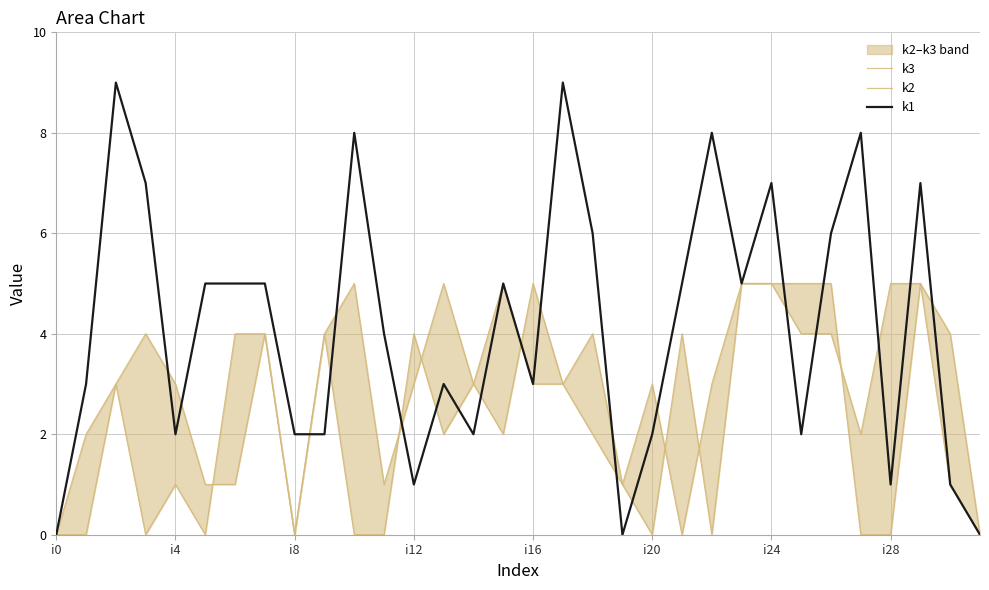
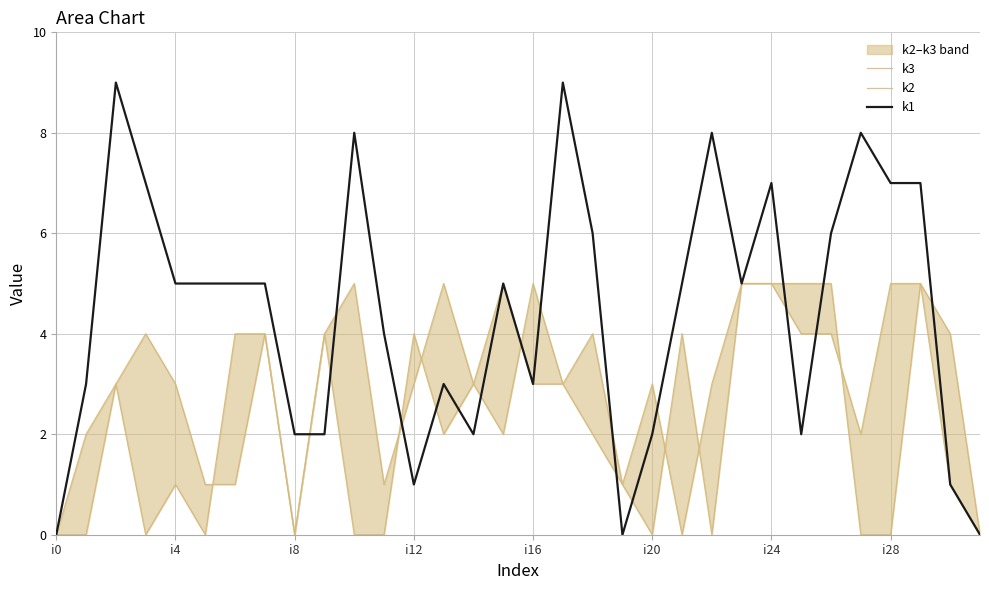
k1, i4: 2 -> 5
k1, i28: 1 -> 7
